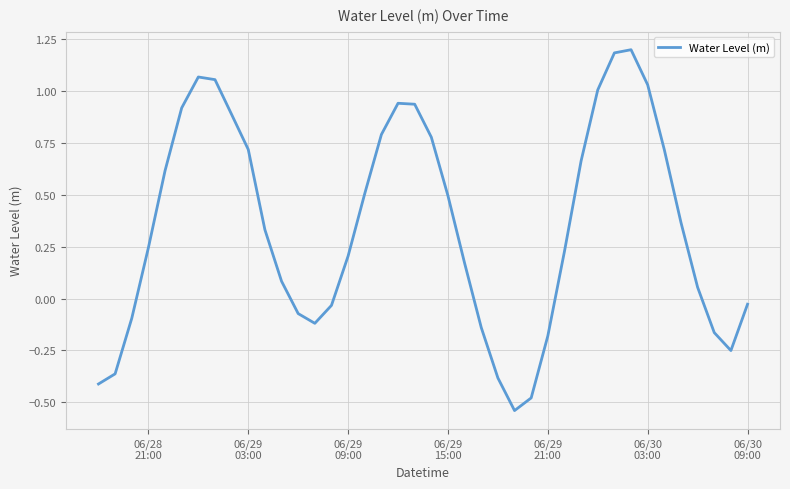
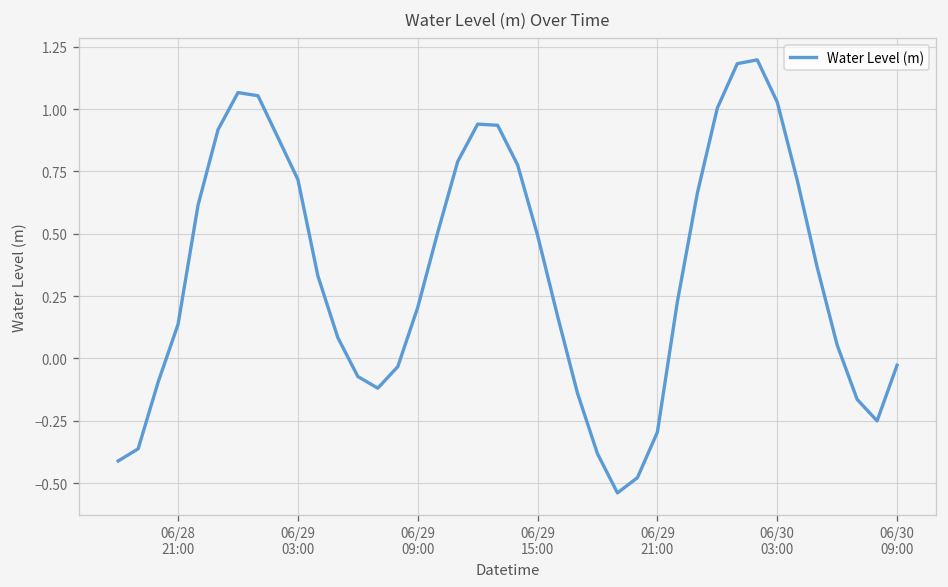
06/28 21:00: 0.24 -> 0.14
06/29 21:00: -0.18 -> -0.30
